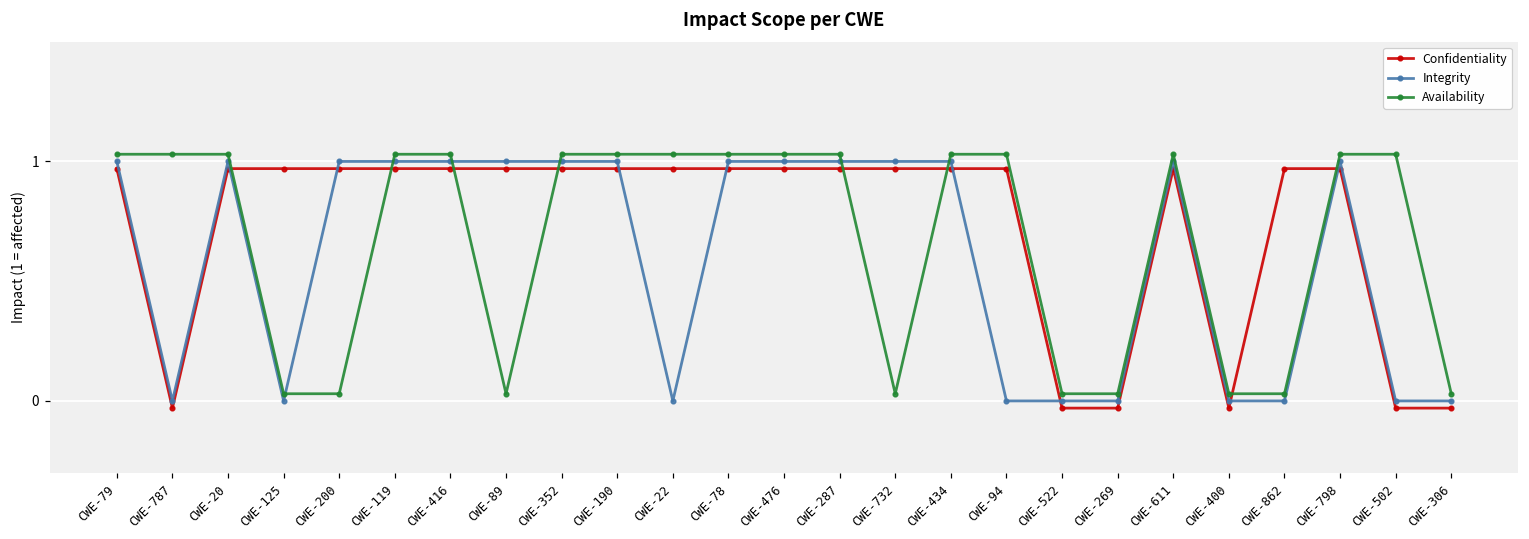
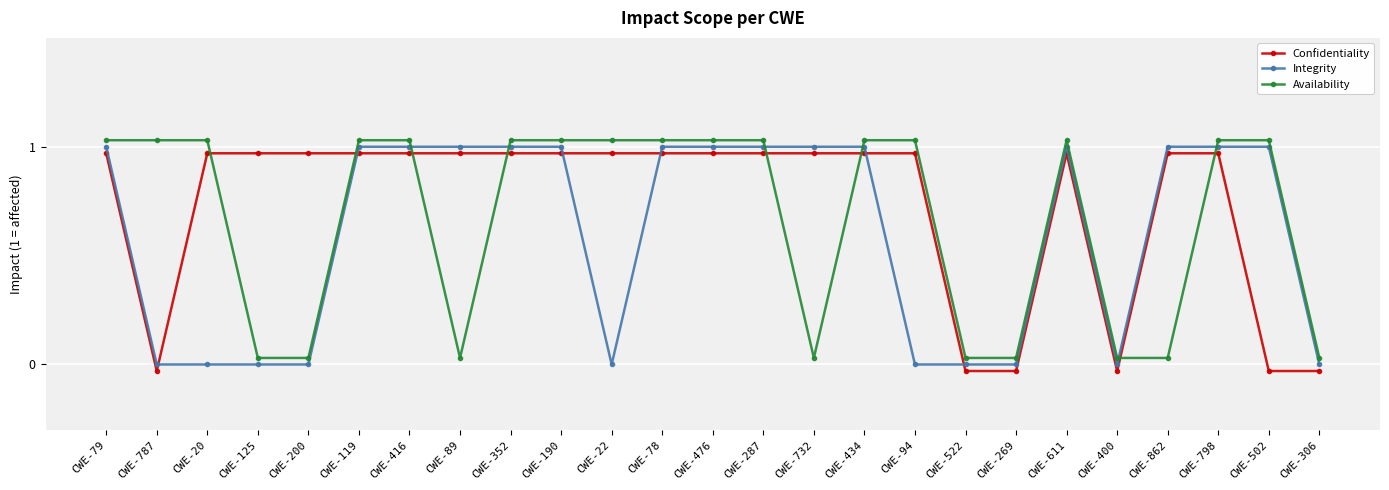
Integrity, CWE-20: 1 -> 0
Integrity, CWE-200: 1 -> 0
Integrity, CWE-862: 0 -> 1
Integrity, CWE-502: 0 -> 1
